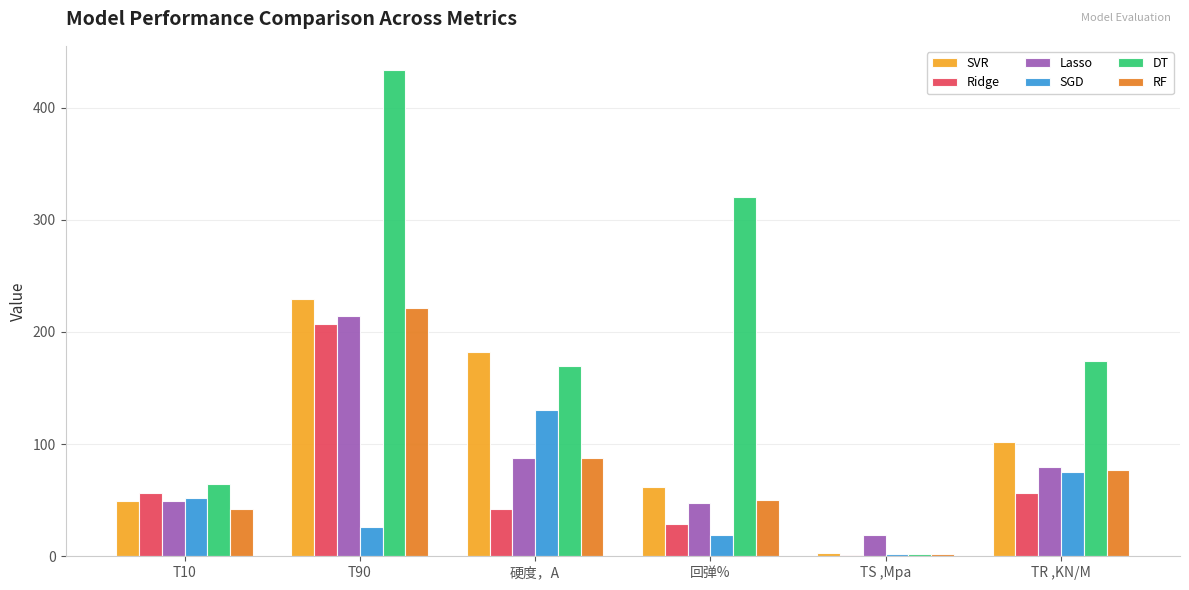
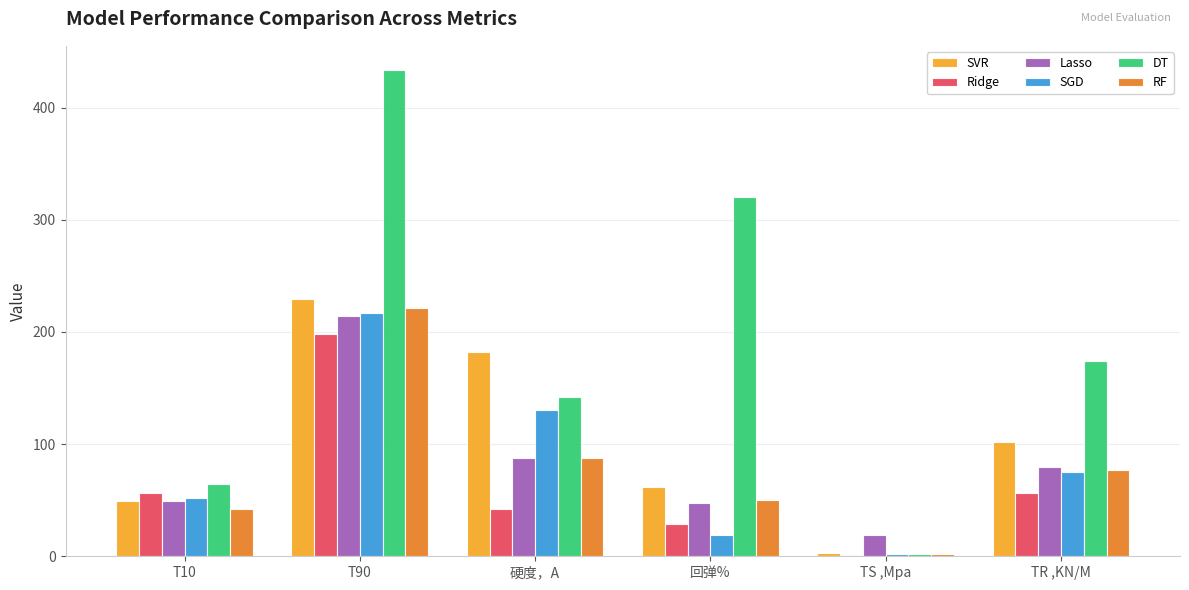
Ridge, T90: 207 -> 198
SGD, T90: 26 -> 217
DT, 硬度，A: 169 -> 142
